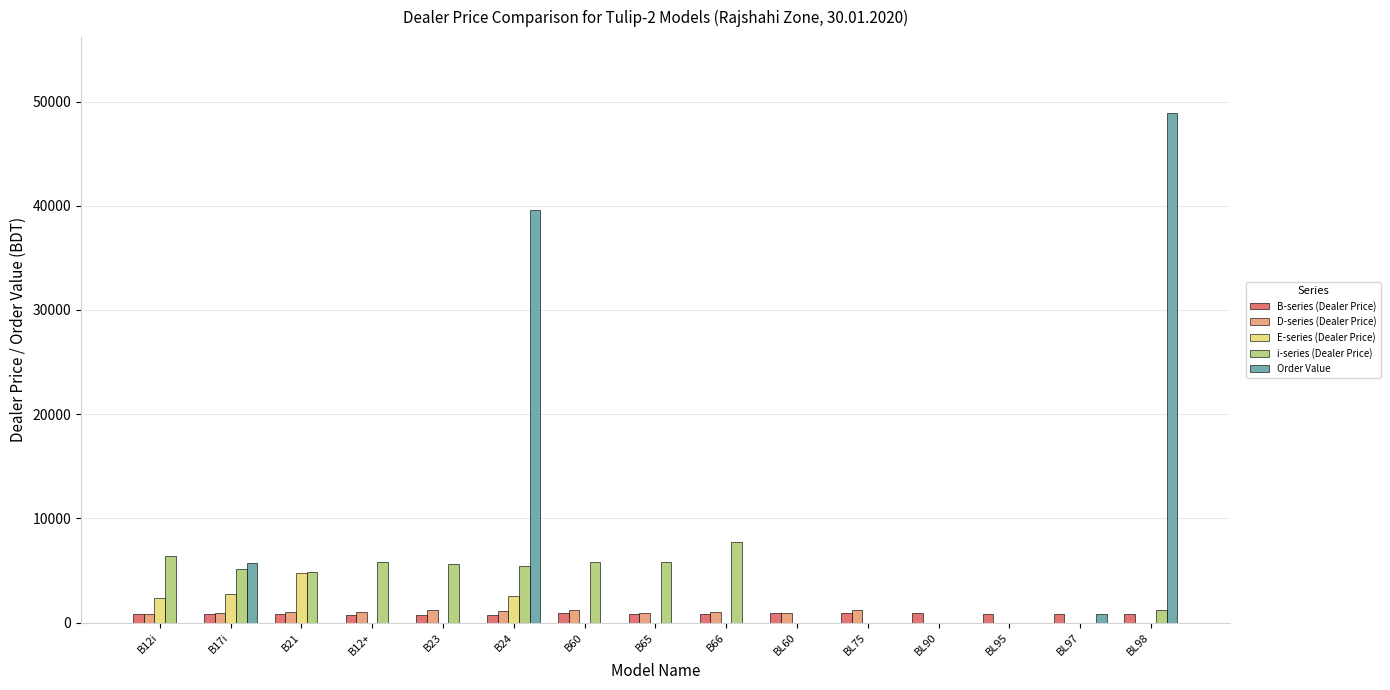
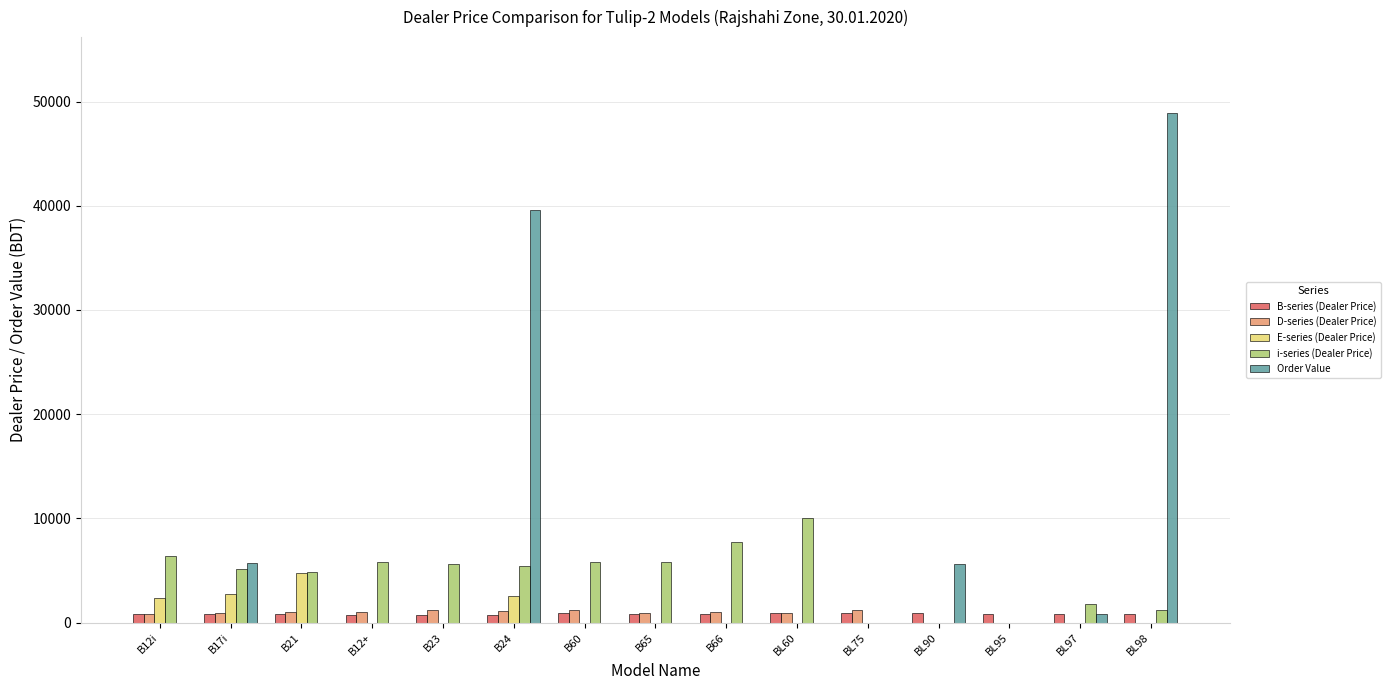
i-series (Dealer Price), BL60: 0 -> 10000
Order Value, BL90: 0 -> 5700
i-series (Dealer Price), BL97: 0 -> 1800
